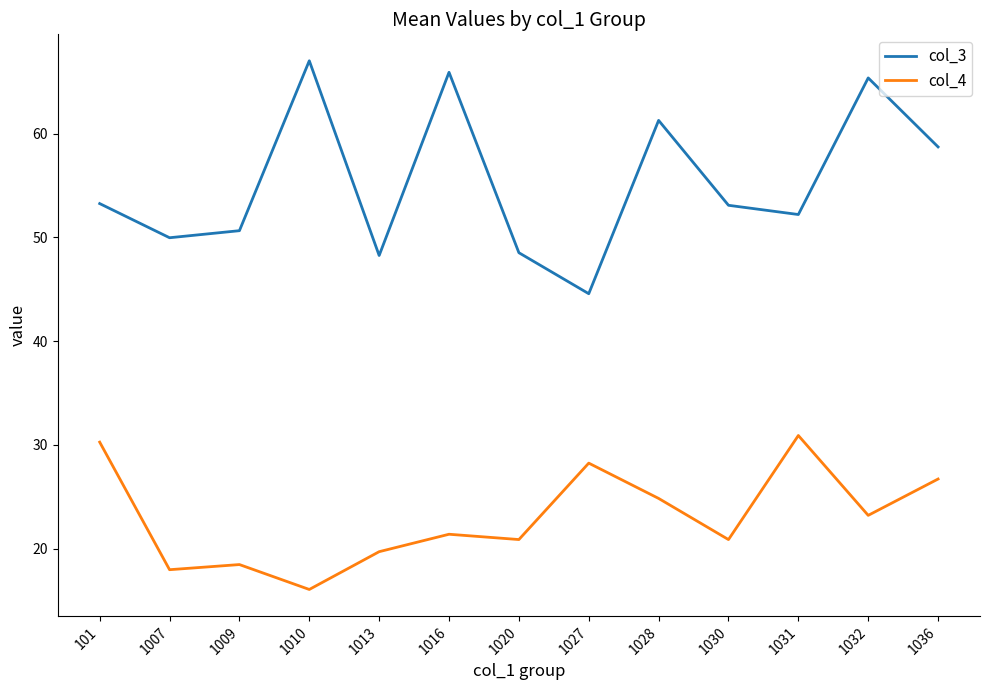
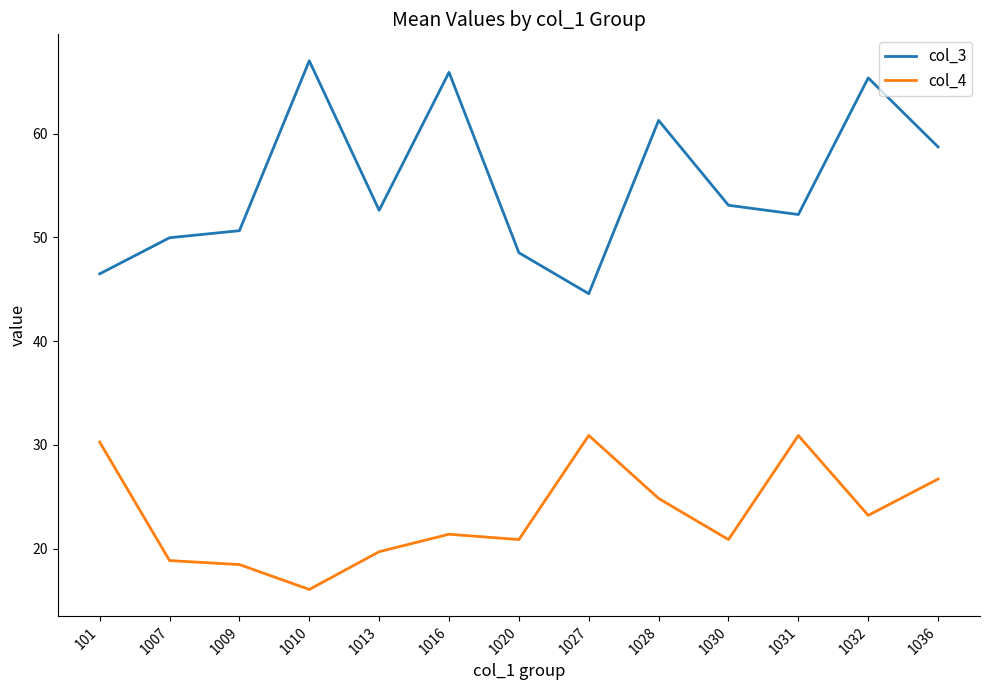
col_3, 101: 53.3 -> 46.5
col_4, 1007: 18.0 -> 18.9
col_3, 1013: 48.3 -> 52.6
col_4, 1027: 28.2 -> 30.9
